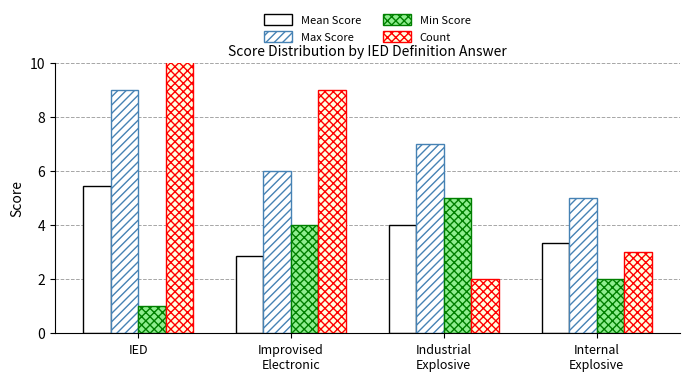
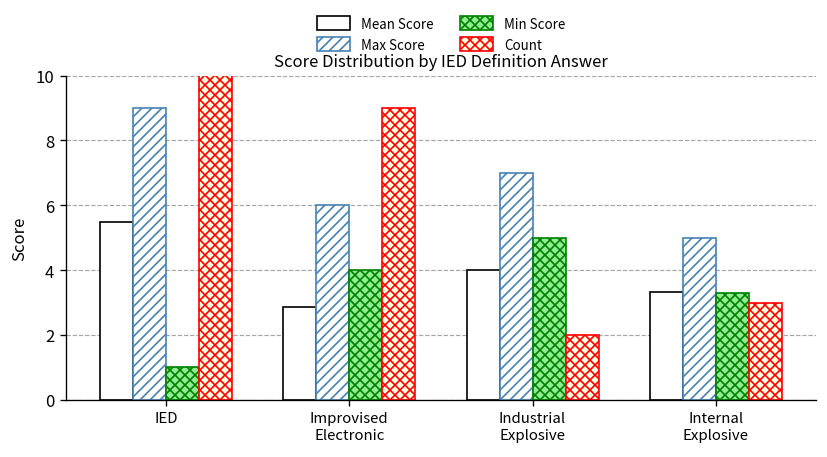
Min Score, Internal Explosive: 2.0 -> 3.3
